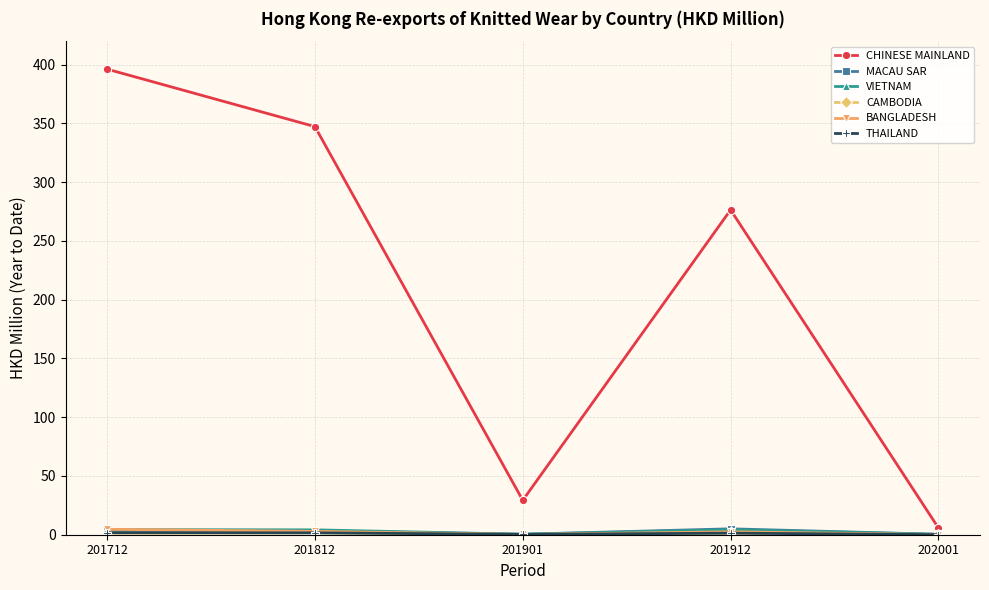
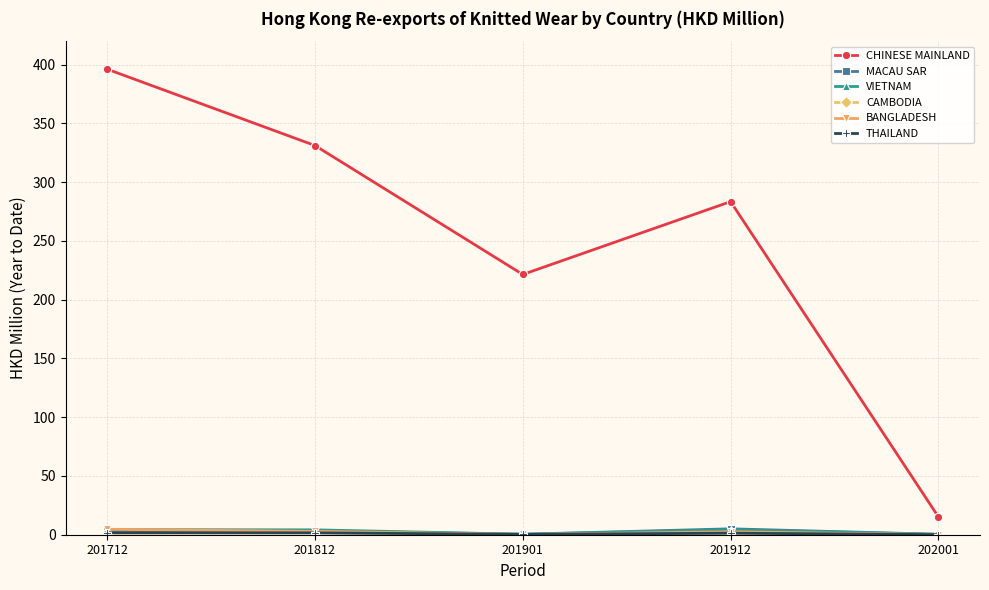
CHINESE MAINLAND, 201812: 347 -> 331
CHINESE MAINLAND, 201901: 29 -> 221
CHINESE MAINLAND, 201912: 276 -> 283
CHINESE MAINLAND, 202001: 6 -> 15
